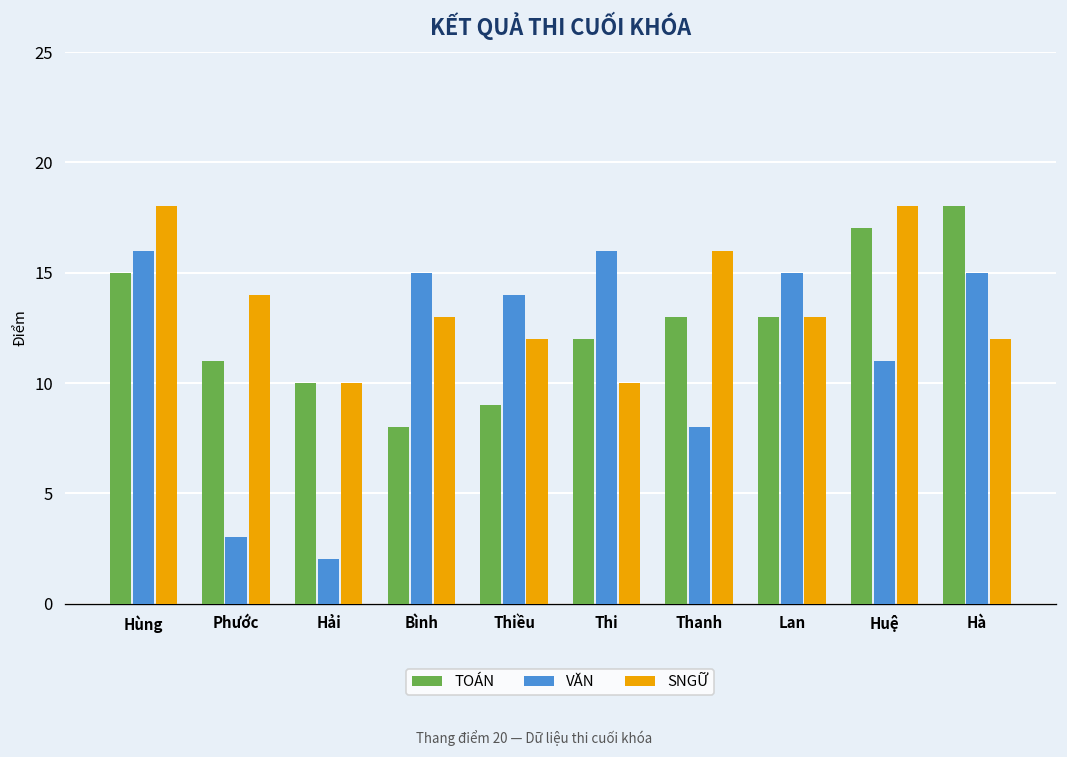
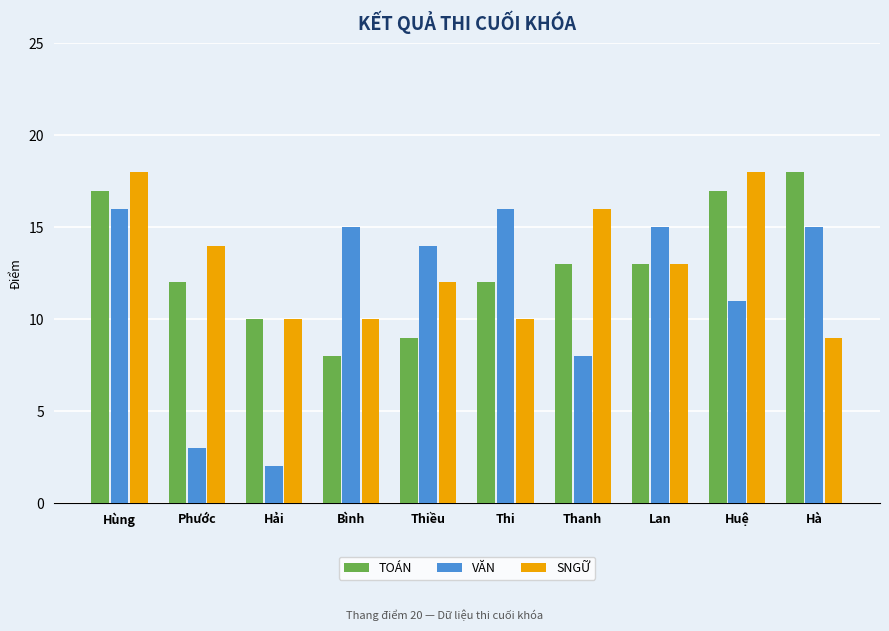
TOÁN, Hùng: 15 -> 17
TOÁN, Phước: 11 -> 12
SNGỮ, Bình: 13 -> 10
SNGỮ, Hà: 12 -> 9
